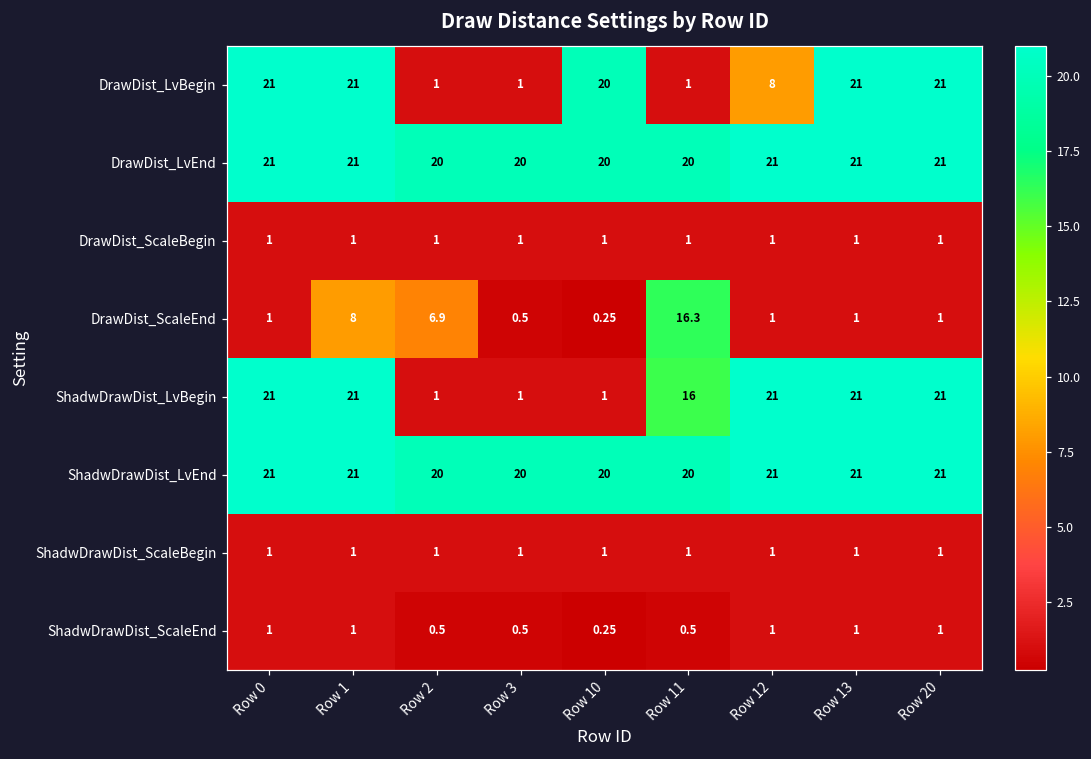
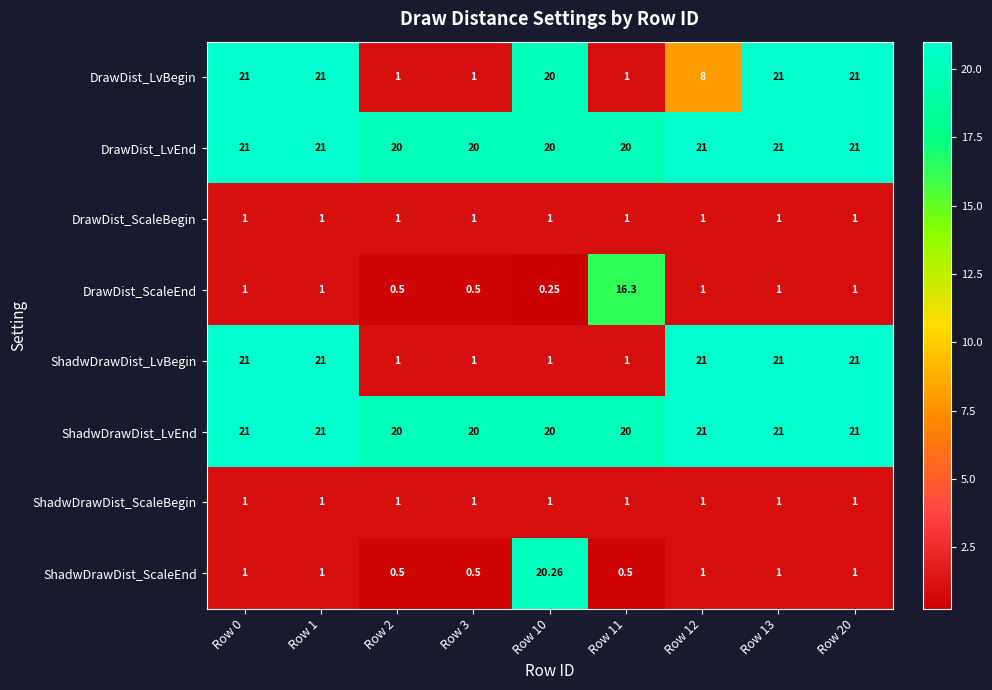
DrawDist_ScaleEnd, Row 1: 8 -> 1
DrawDist_ScaleEnd, Row 2: 6.9 -> 0.5
ShadwDrawDist_LvBegin, Row 11: 16 -> 1
ShadwDrawDist_ScaleEnd, Row 10: 0.25 -> 20.26
